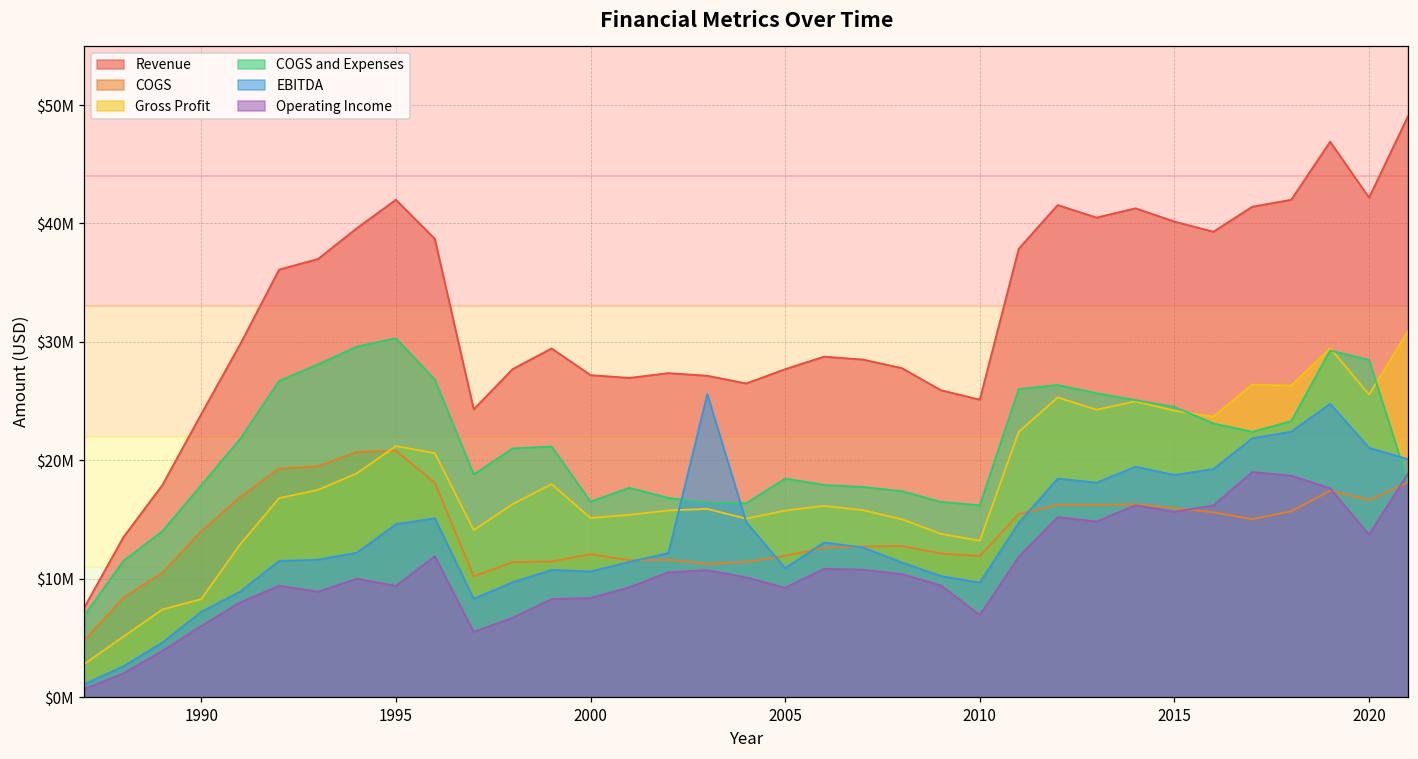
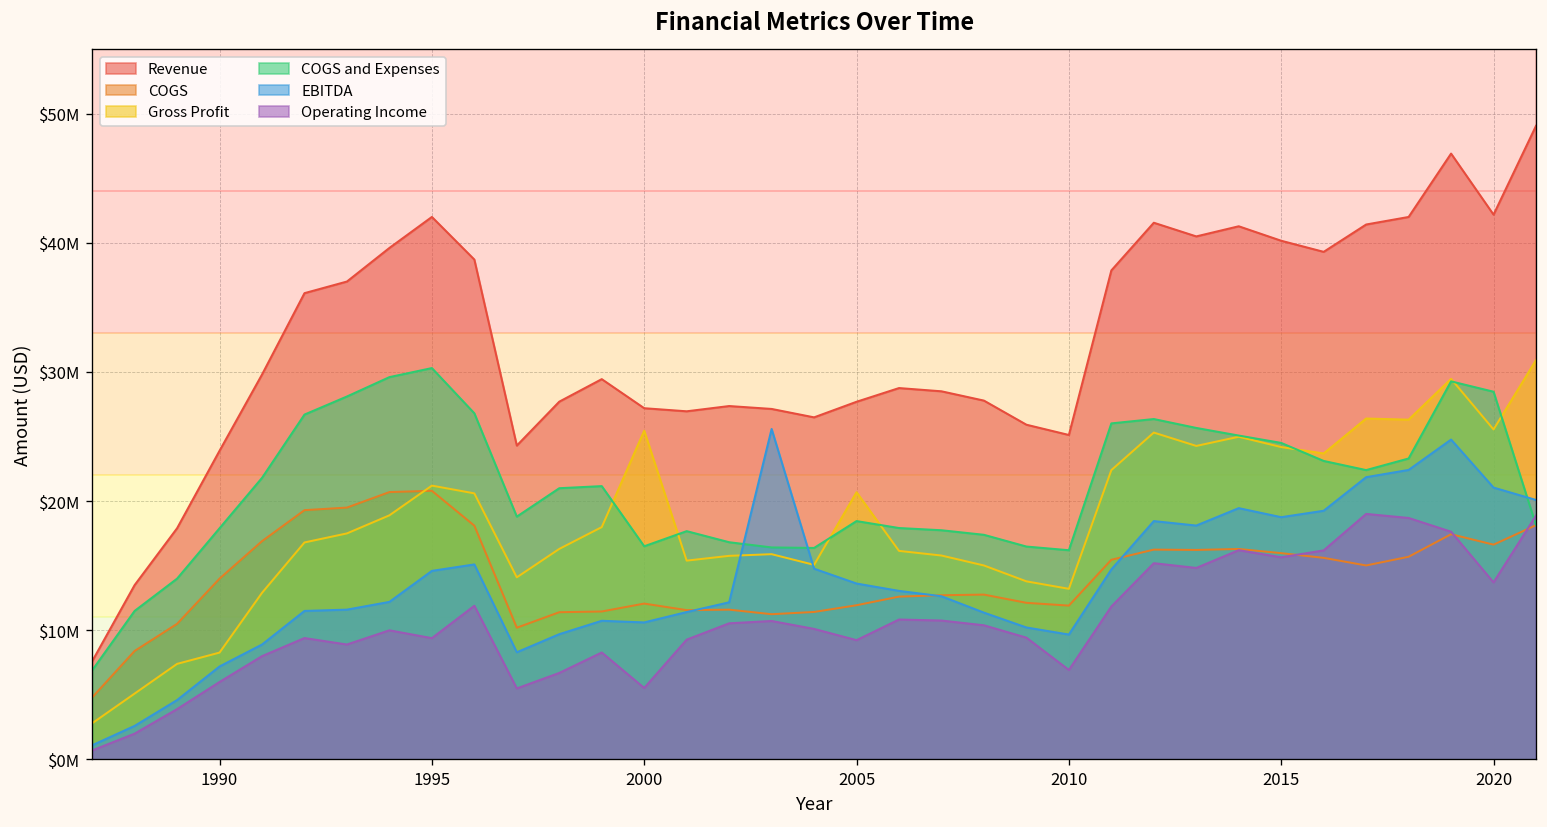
Gross Profit, 2000: $15100000 -> $25500000
Operating Income, 2000: $8400000 -> $5500000
Gross Profit, 2005: $15800000 -> $20700000
EBITDA, 2005: $10900000 -> $13600000
